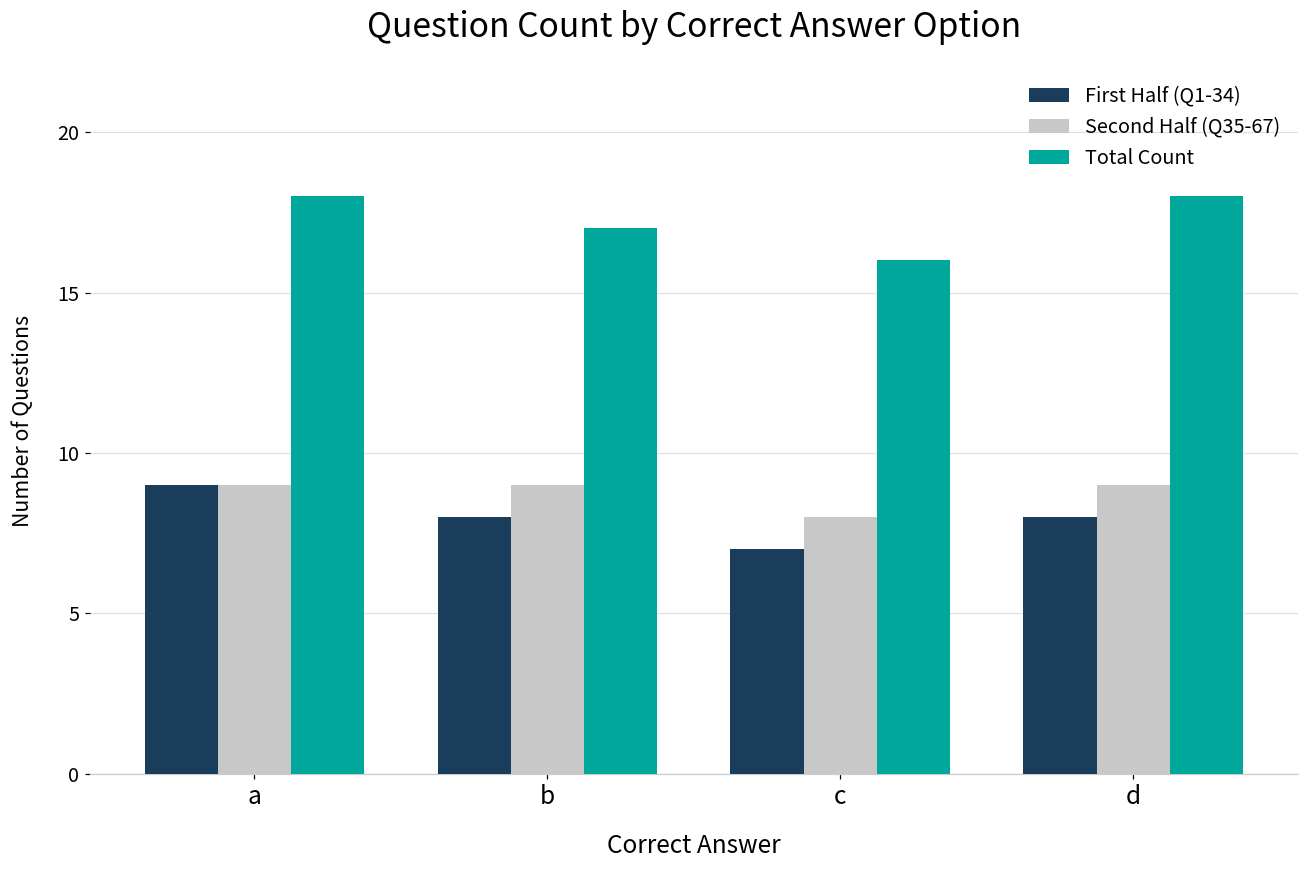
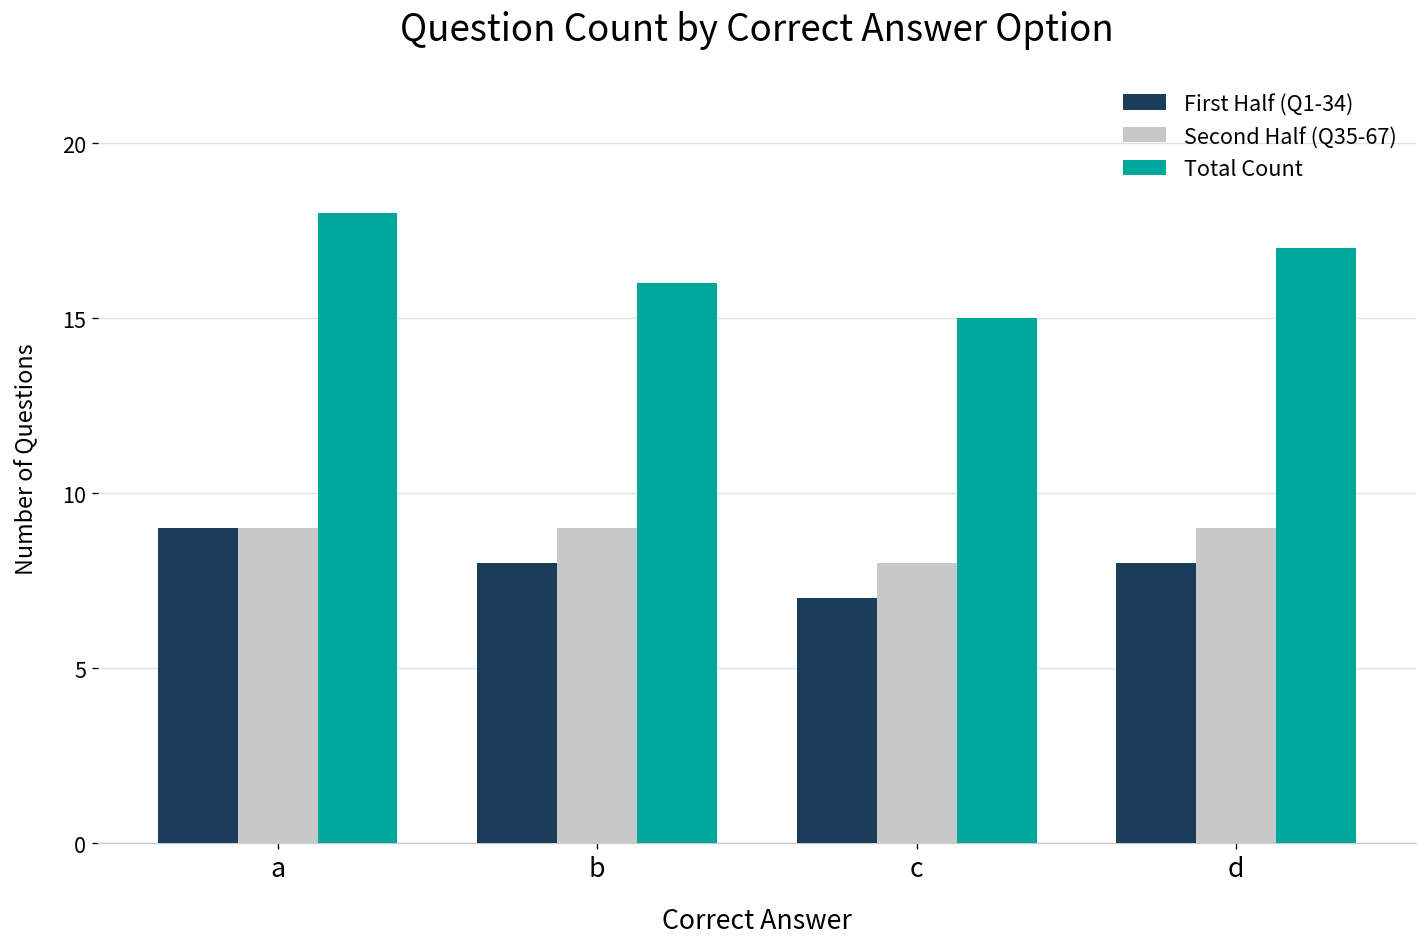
Total Count, b: 17 -> 16
Total Count, c: 16 -> 15
Total Count, d: 18 -> 17
